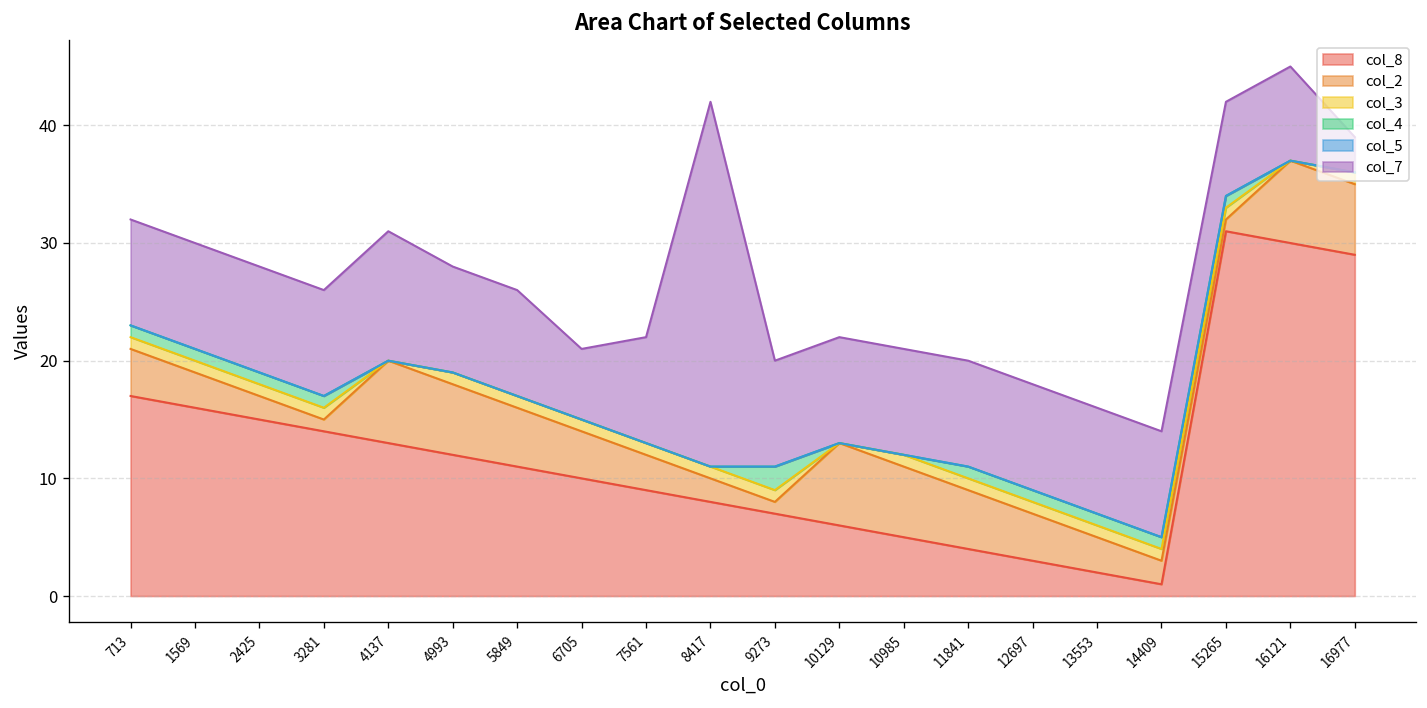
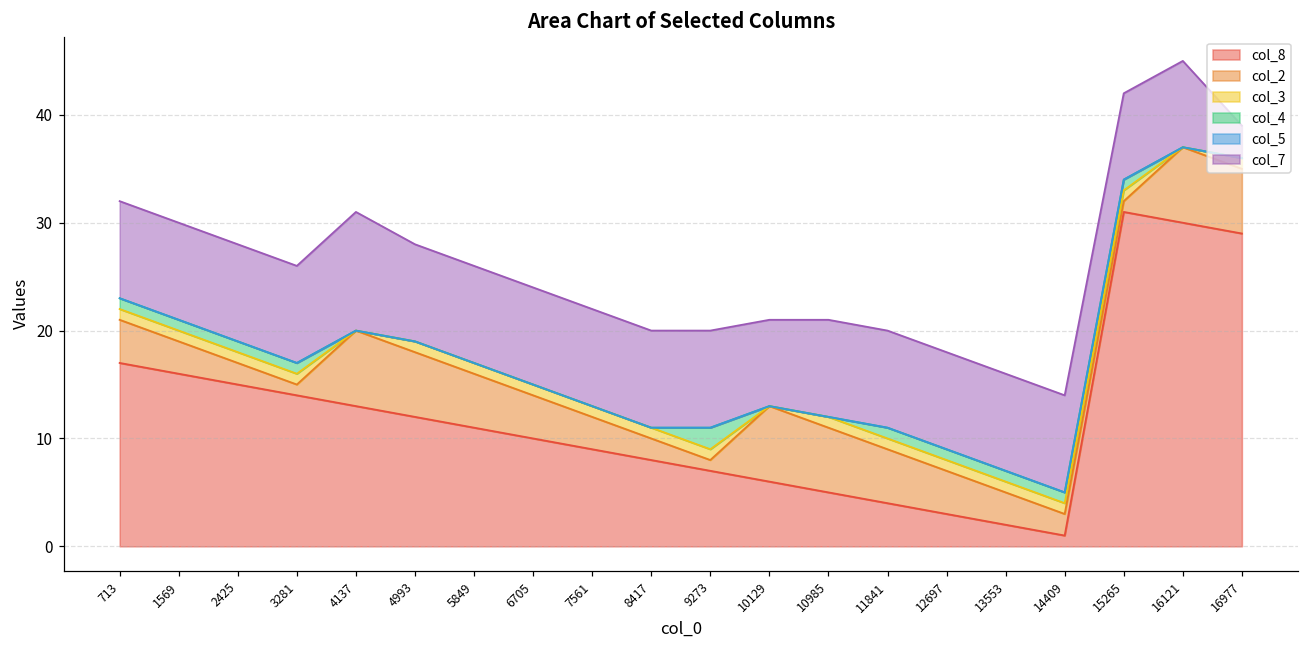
col_7, 6705: 6 -> 9
col_7, 8417: 31 -> 9
col_7, 10129: 9 -> 8
